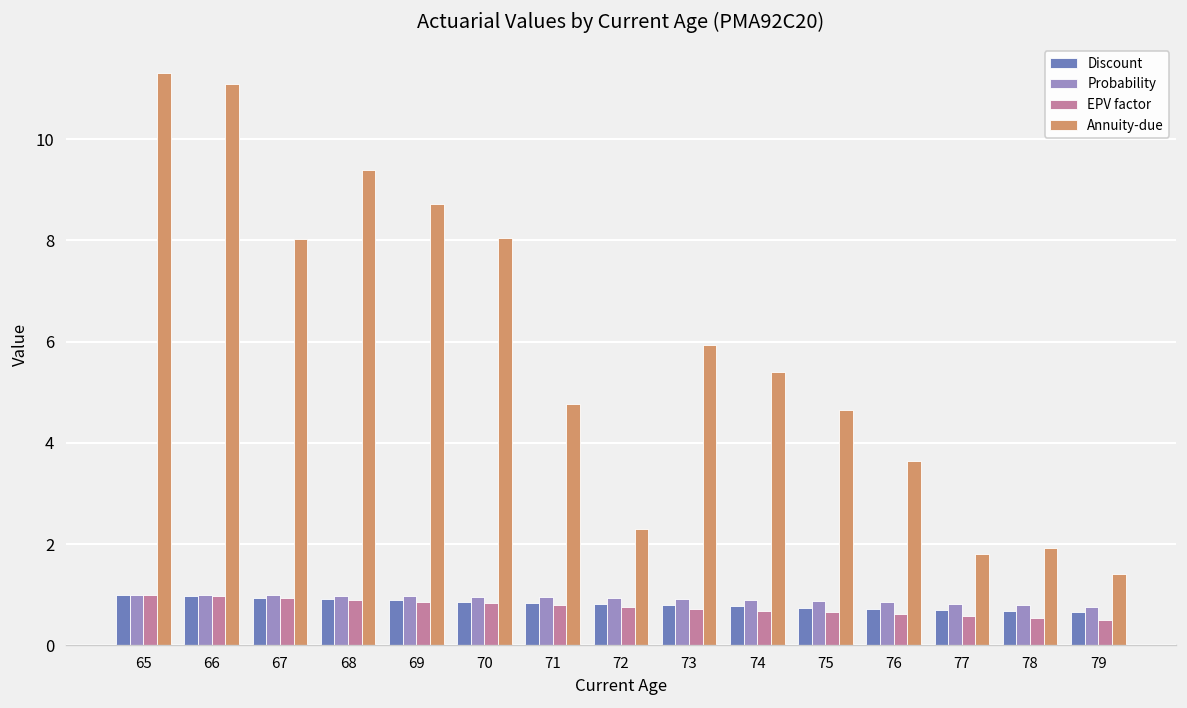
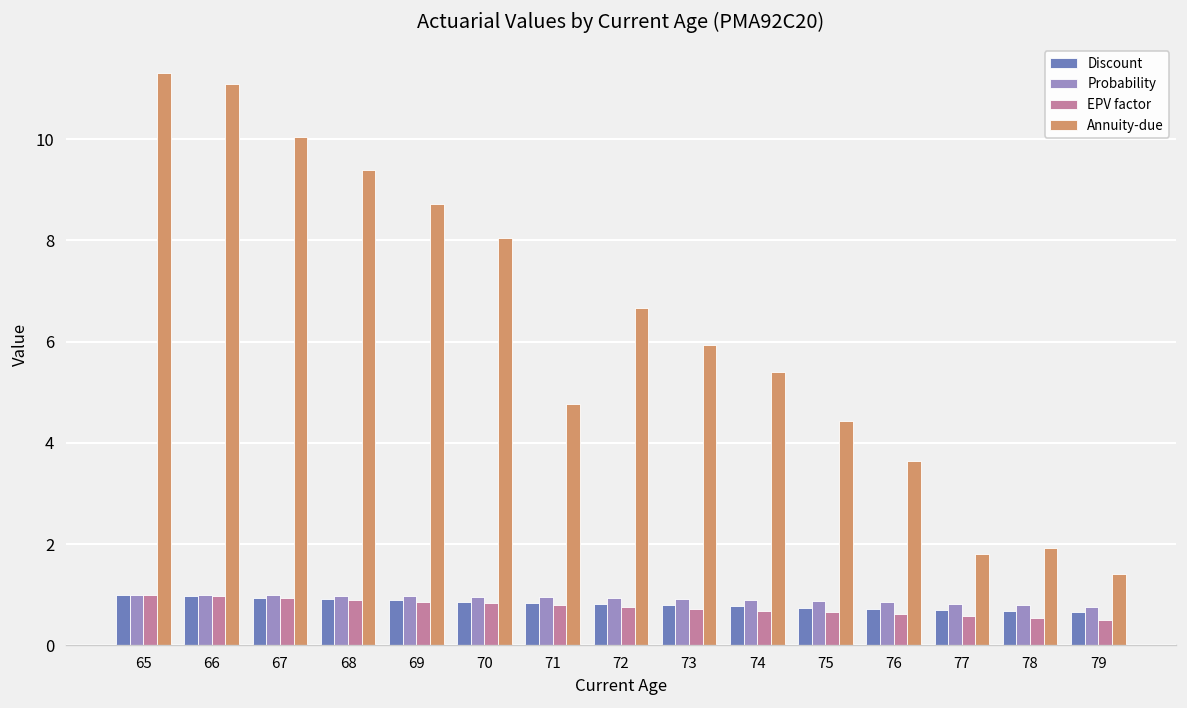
Annuity-due, 67: 8.0 -> 10.0
Annuity-due, 72: 2.3 -> 6.7
Annuity-due, 75: 4.7 -> 4.4
